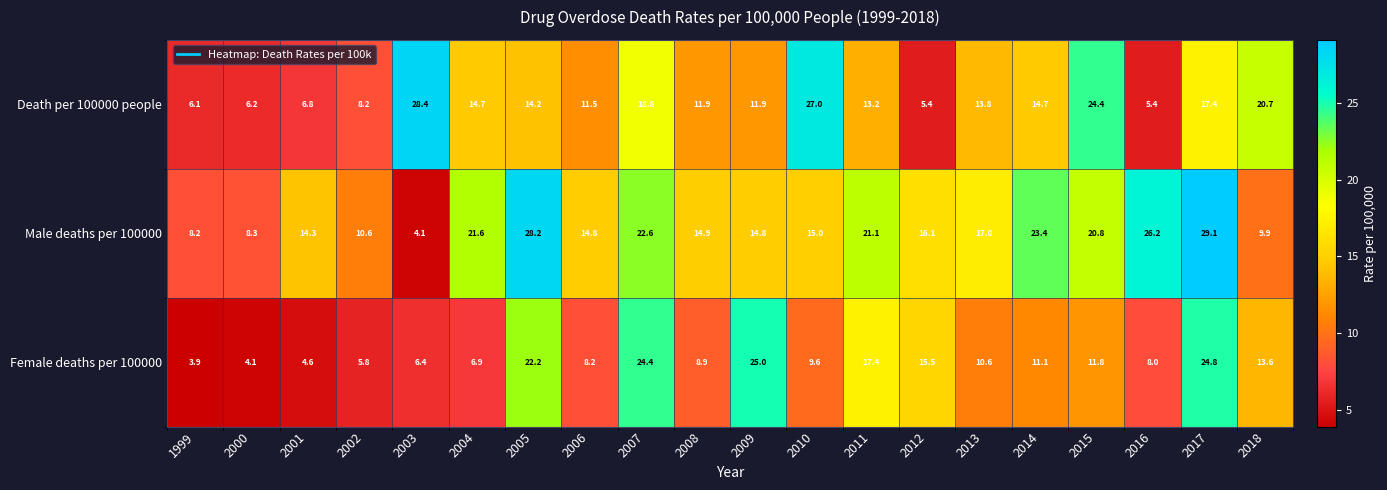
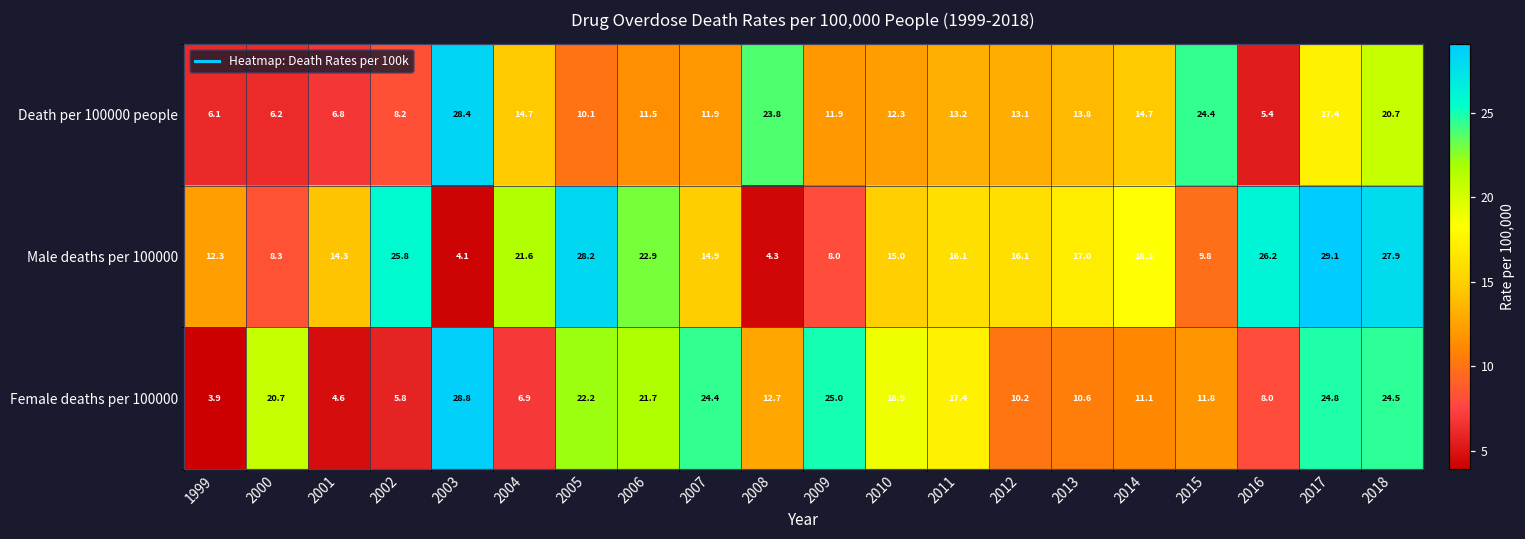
Death per 100000 people, 2005: 14.2 -> 10.1
Death per 100000 people, 2007: 18.8 -> 11.9
Death per 100000 people, 2008: 11.9 -> 23.8
Death per 100000 people, 2010: 27.0 -> 12.3
Death per 100000 people, 2012: 5.4 -> 13.1
Male deaths per 100000, 1999: 8.2 -> 12.3
Male deaths per 100000, 2002: 10.6 -> 25.8
Male deaths per 100000, 2006: 14.8 -> 22.9
Male deaths per 100000, 2007: 22.6 -> 14.9
Male deaths per 100000, 2008: 14.9 -> 4.3
Male deaths per 100000, 2009: 14.8 -> 8.0
Male deaths per 100000, 2011: 21.1 -> 16.1
Male deaths per 100000, 2014: 23.4 -> 18.3
Male deaths per 100000, 2015: 20.8 -> 9.8
Male deaths per 100000, 2018: 9.9 -> 27.9
Female deaths per 100000, 2000: 4.1 -> 20.7
Female deaths per 100000, 2003: 6.4 -> 28.8
Female deaths per 100000, 2006: 8.2 -> 21.7
Female deaths per 100000, 2008: 8.9 -> 12.7
Female deaths per 100000, 2010: 9.6 -> 18.9
Female deaths per 100000, 2012: 15.5 -> 10.2
Female deaths per 100000, 2018: 13.6 -> 24.5
